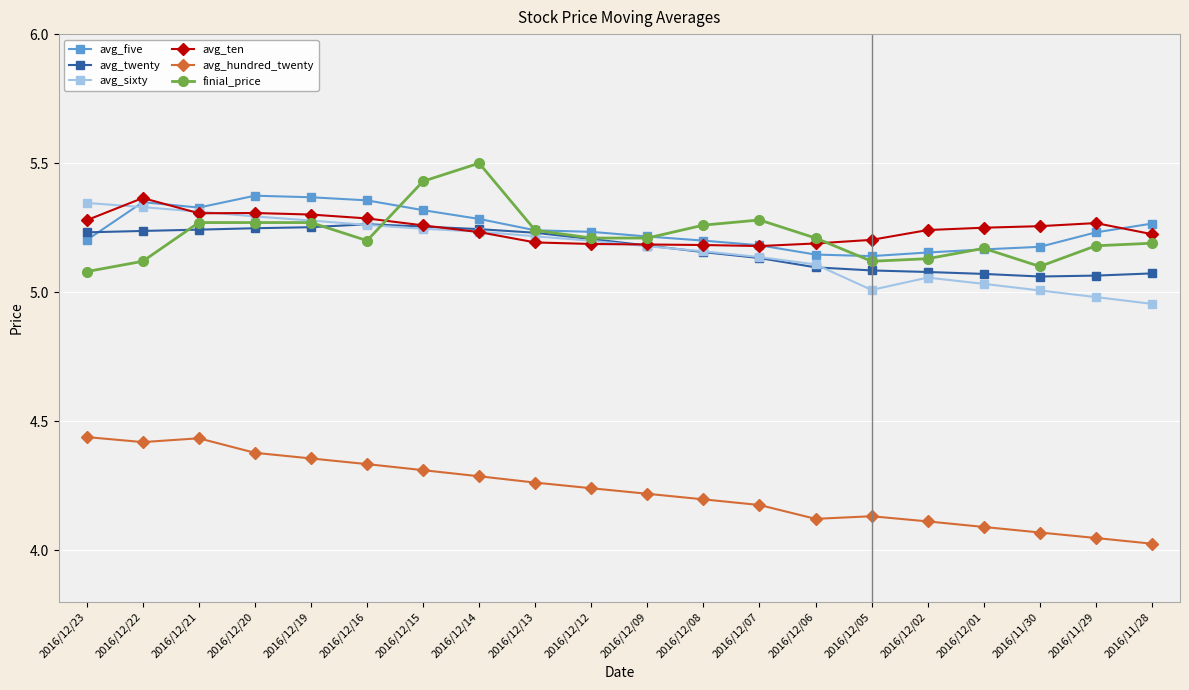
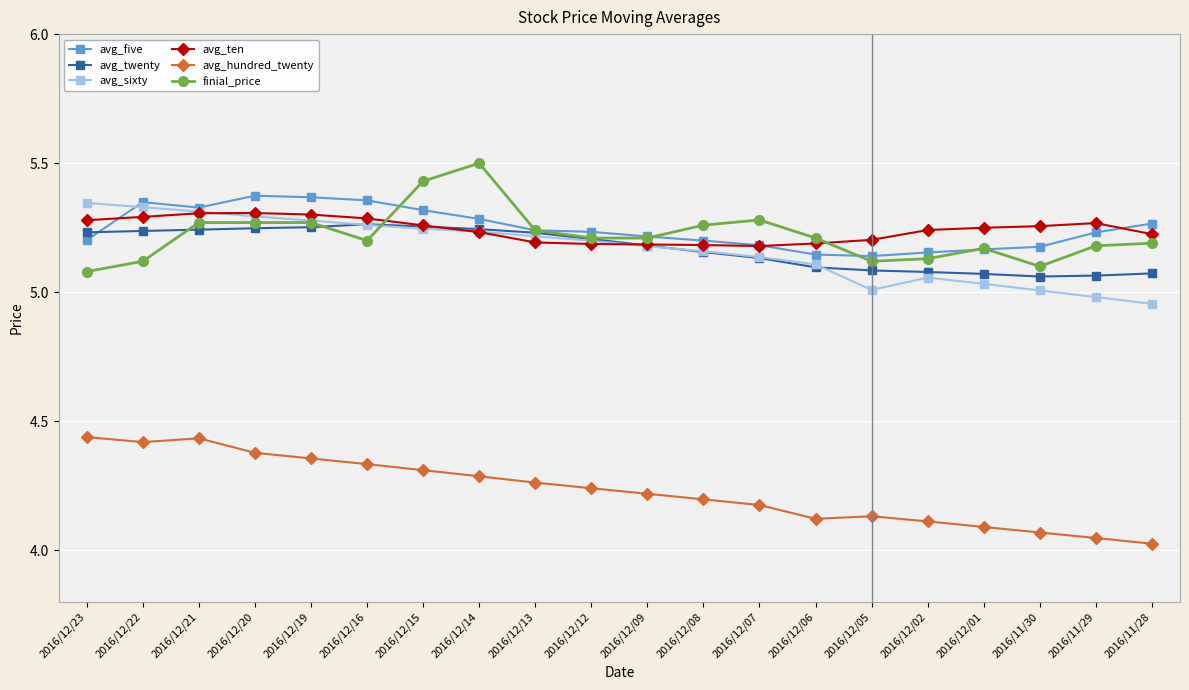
avg_ten, 2016/12/22: 5.37 -> 5.29
